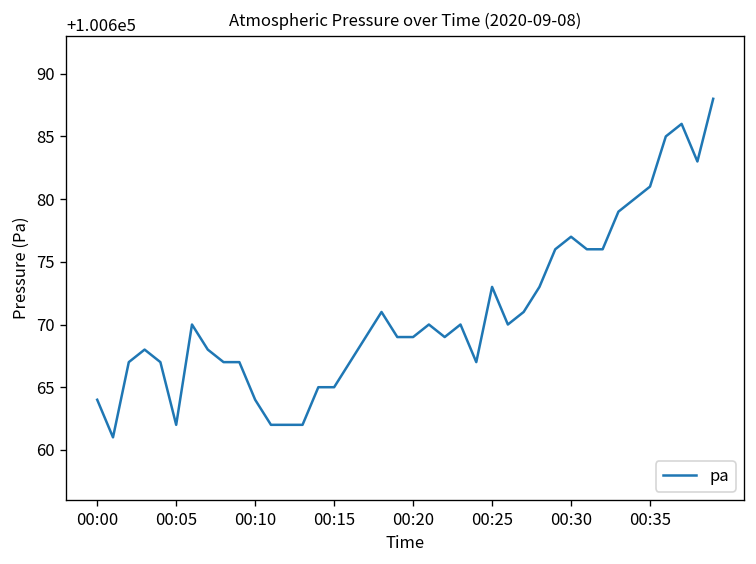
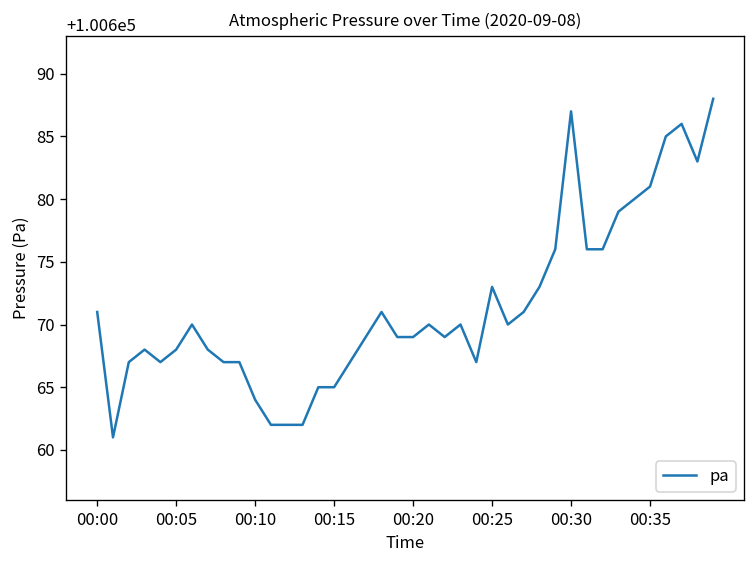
00:00: 100664 -> 100671
00:05: 100662 -> 100668
00:30: 100677 -> 100687
